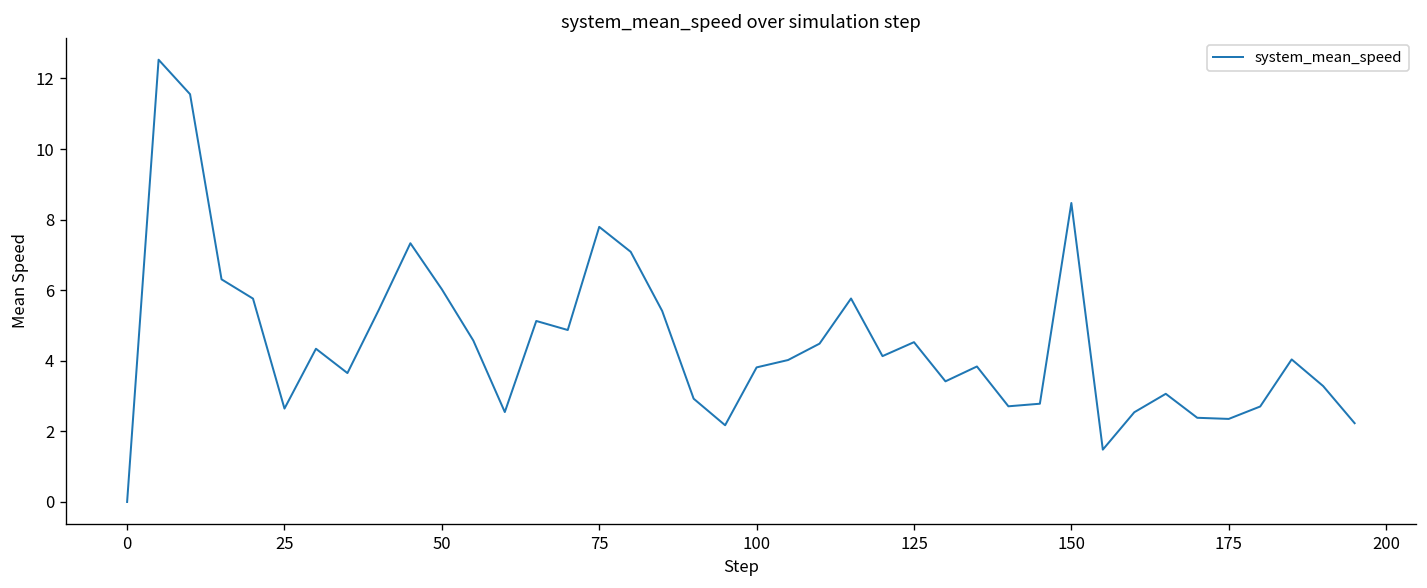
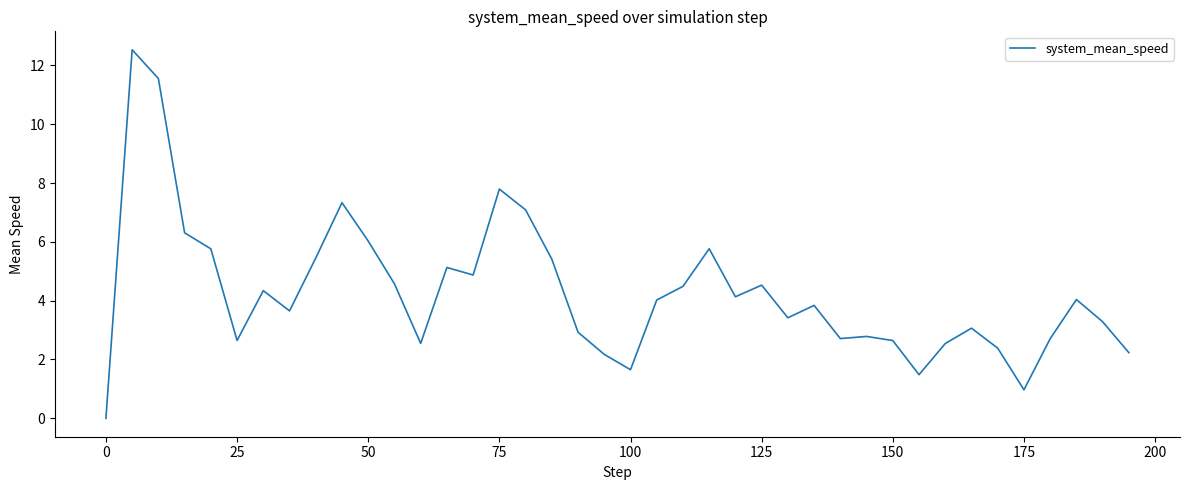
100: 3.8 -> 1.7
150: 8.5 -> 2.6
175: 2.4 -> 1.0
